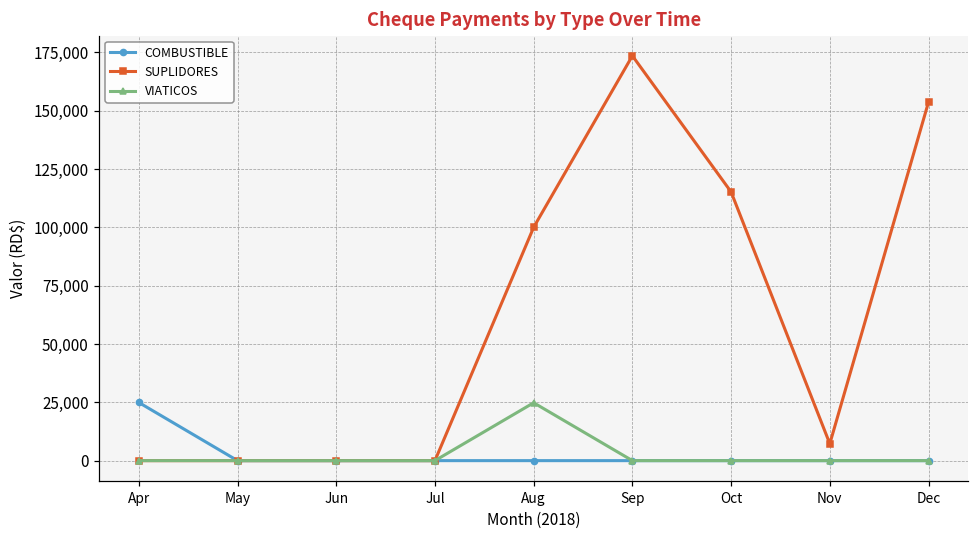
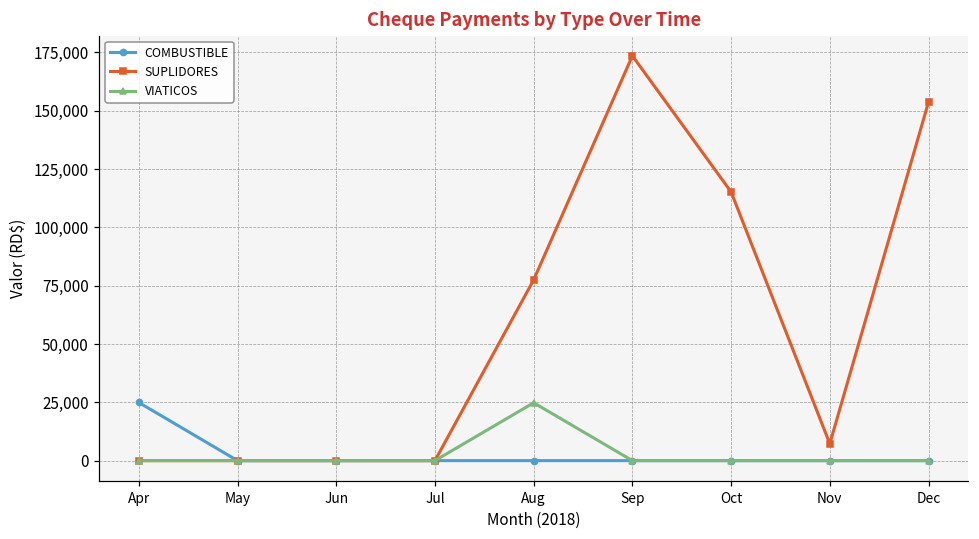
SUPLIDORES, Aug: 100,000 -> 77,000
